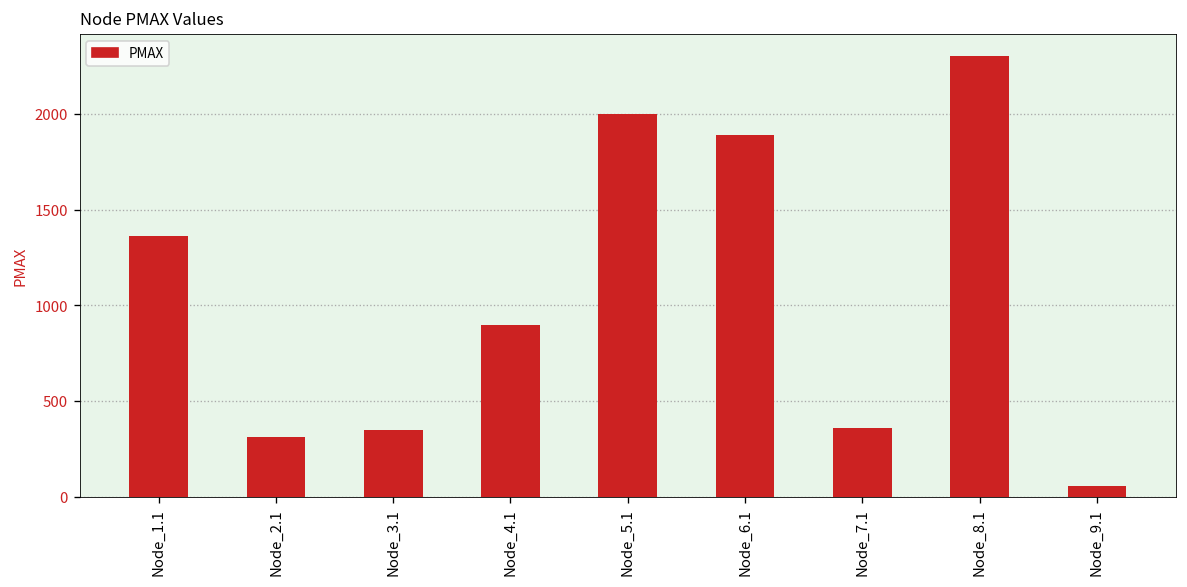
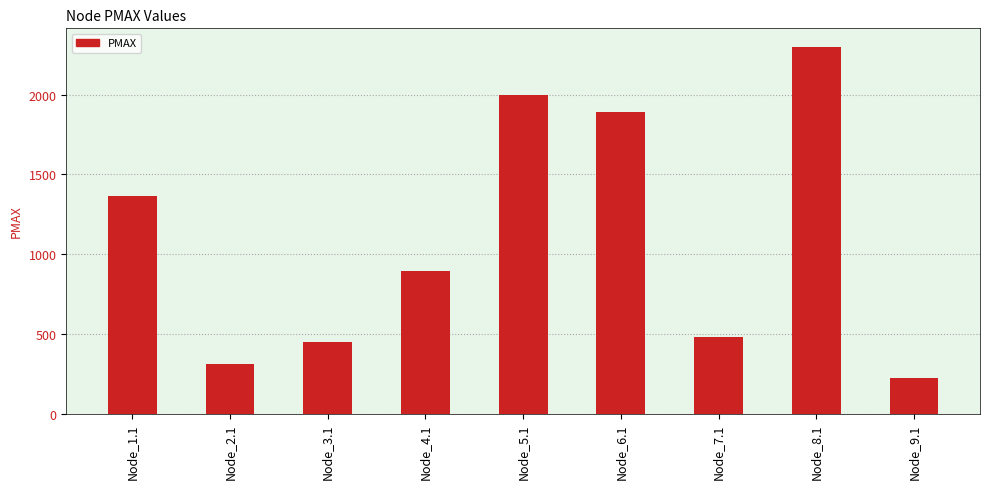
Node_3.1: 350 -> 450
Node_7.1: 360 -> 480
Node_9.1: 60 -> 220
